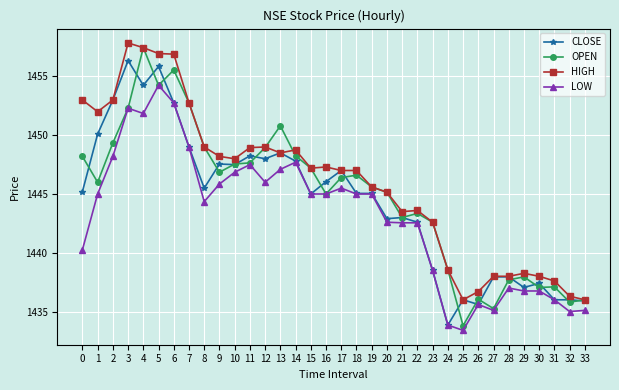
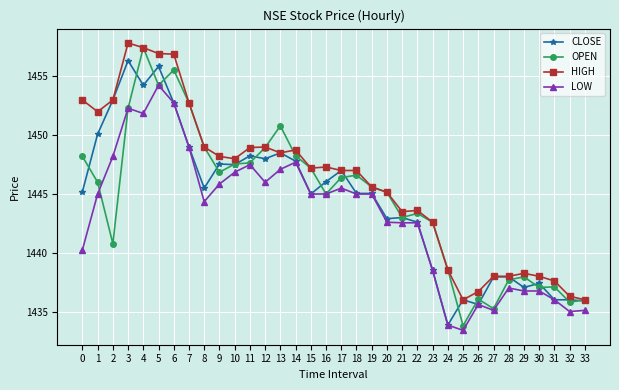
OPEN, 2: 1449.4 -> 1440.8
